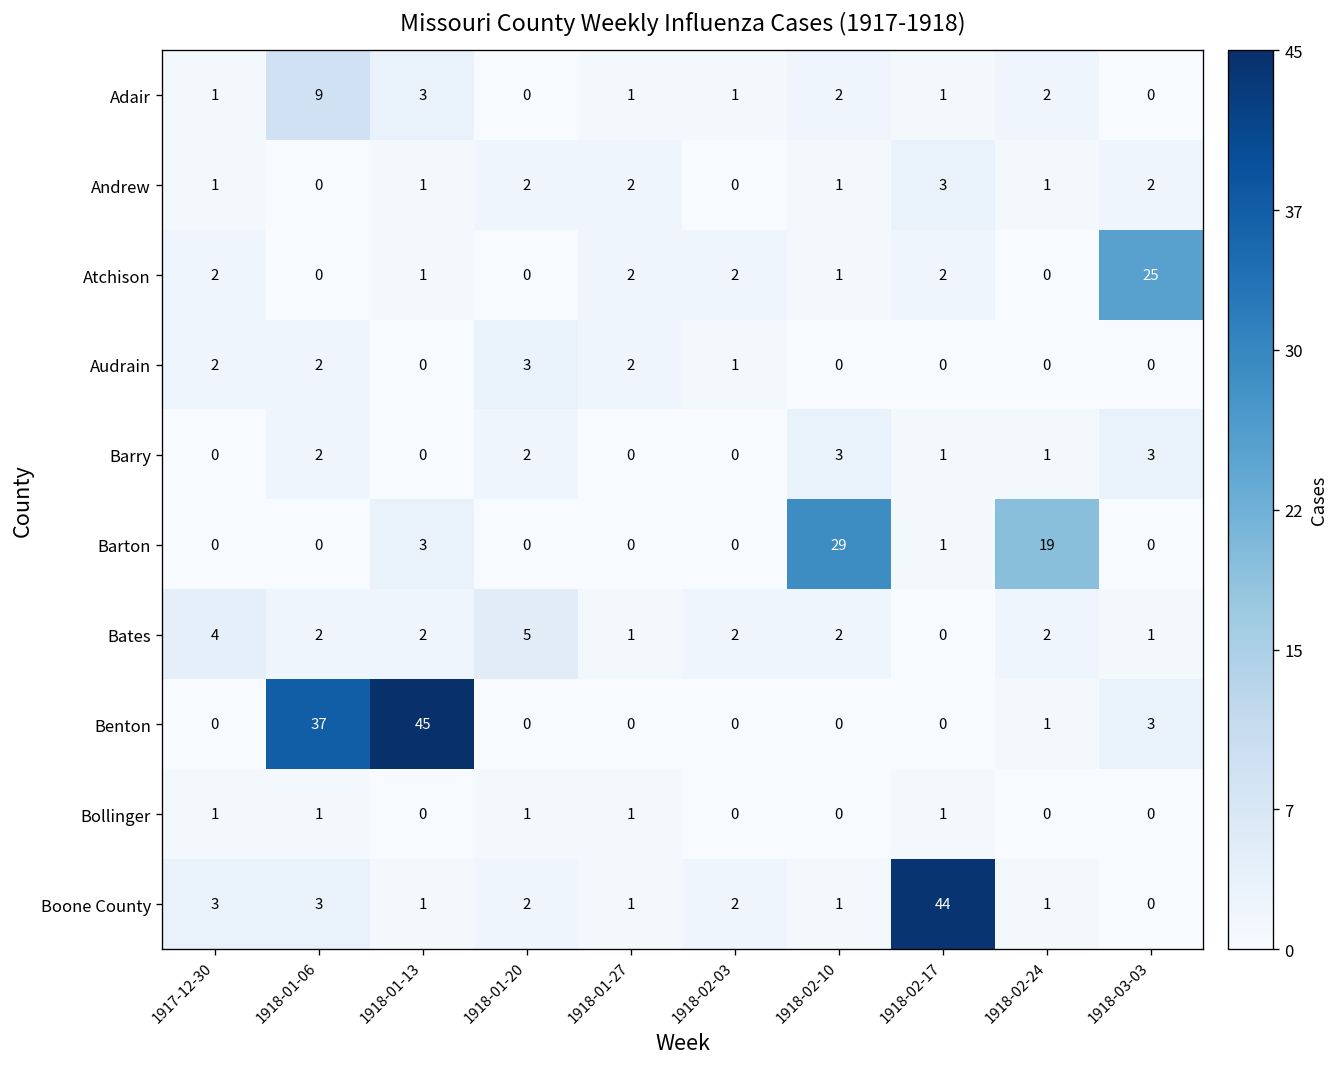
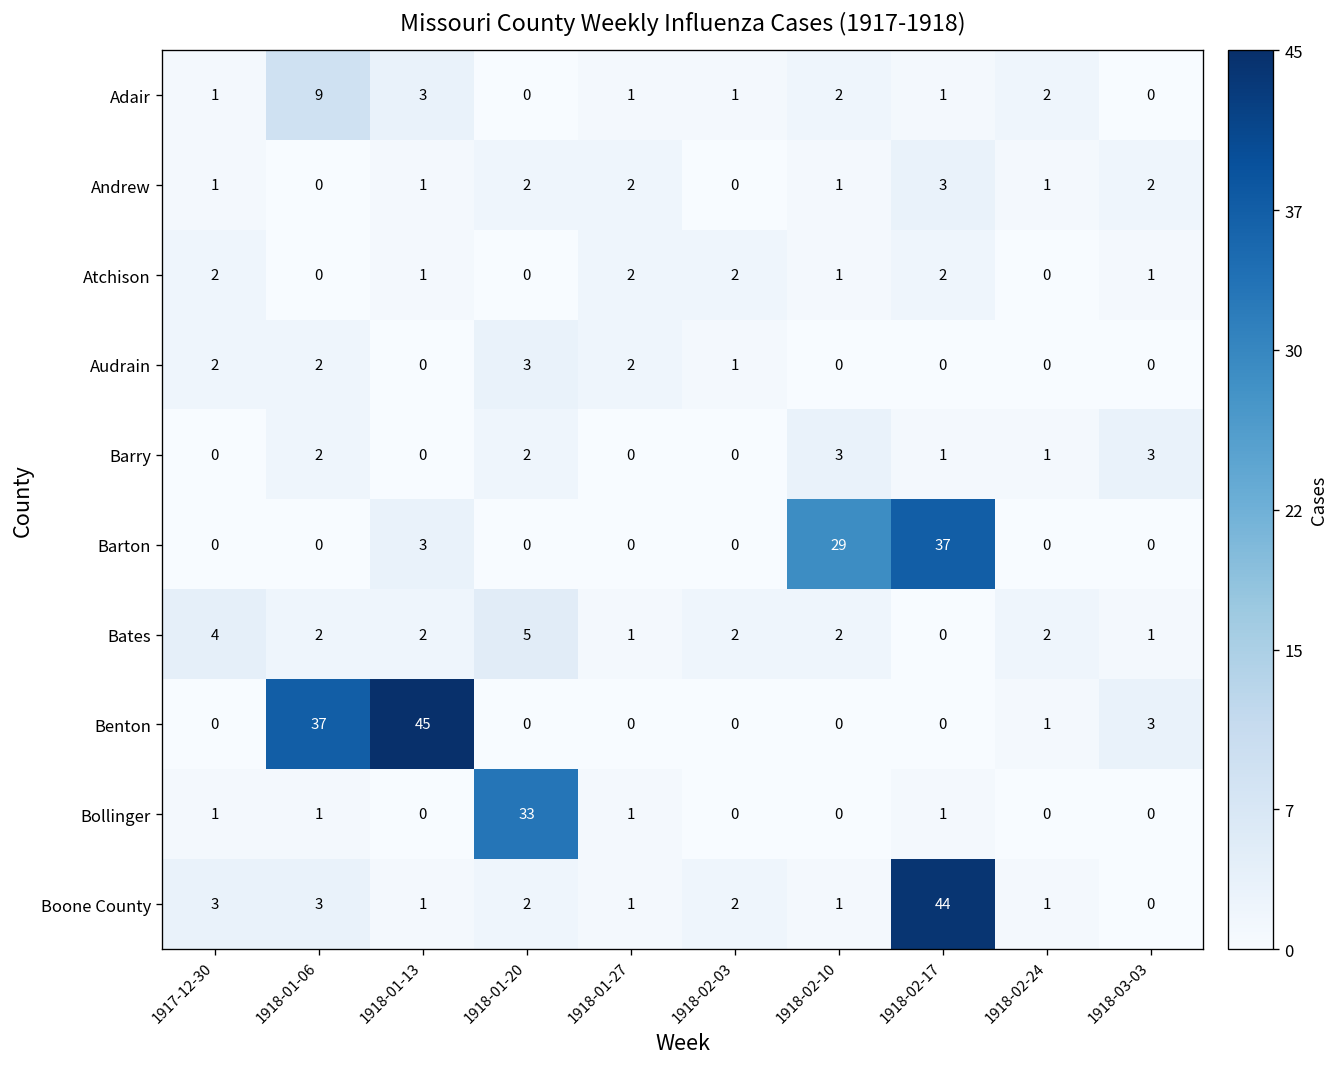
Atchison, 1918-03-03: 25 -> 1
Barton, 1918-02-17: 1 -> 37
Barton, 1918-02-24: 19 -> 0
Bollinger, 1918-01-20: 1 -> 33
